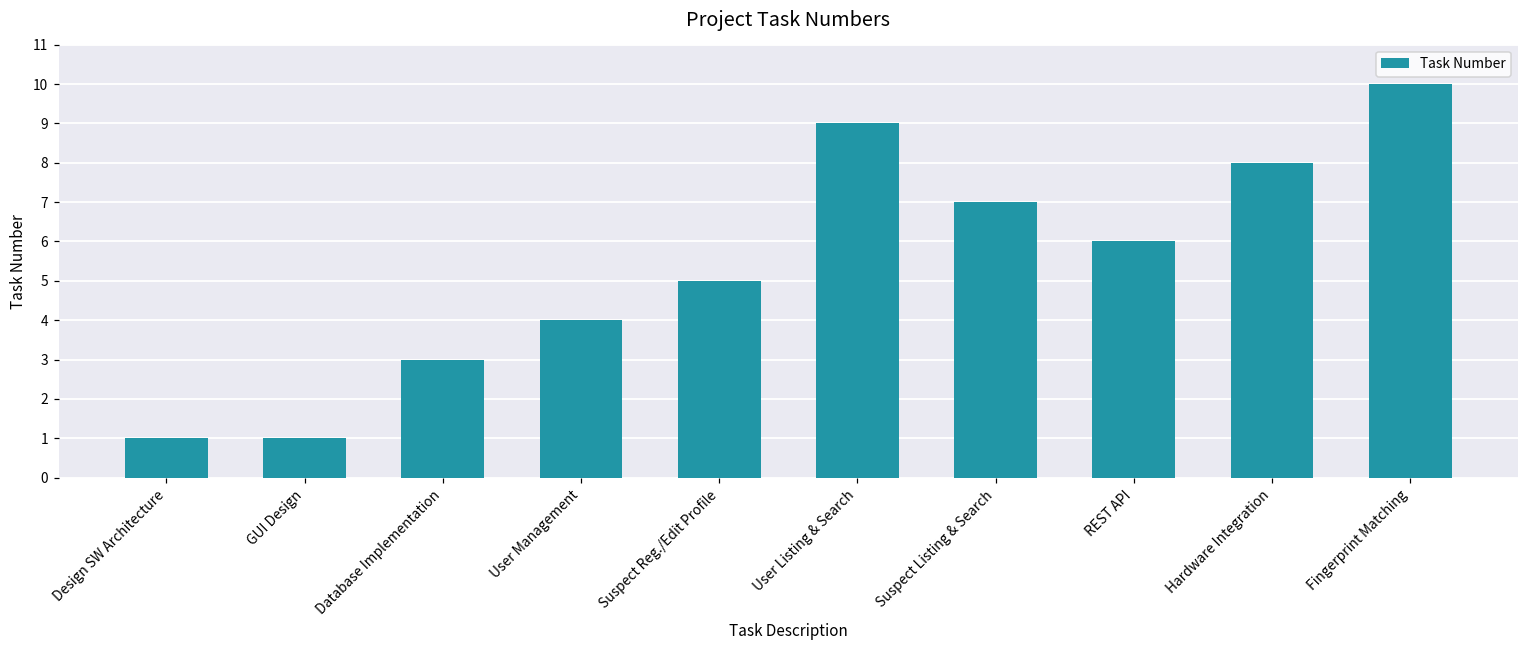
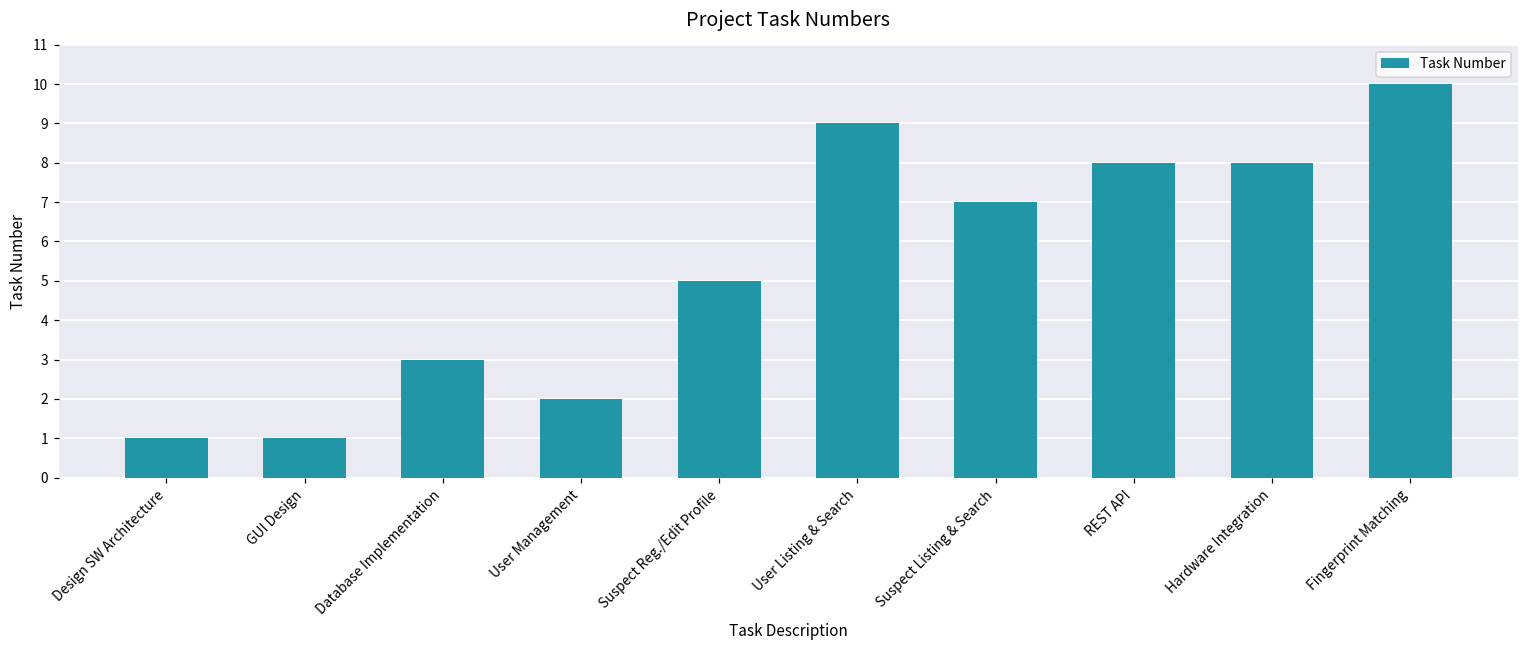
User Management: 4 -> 2
REST API: 6 -> 8
